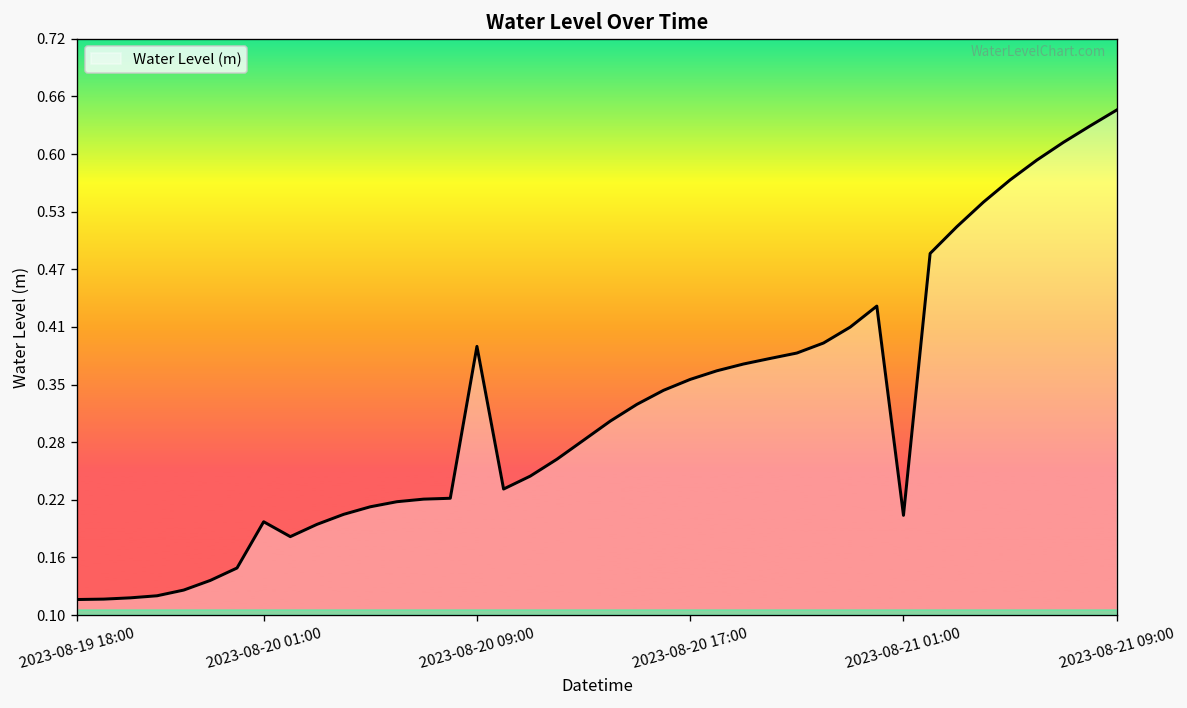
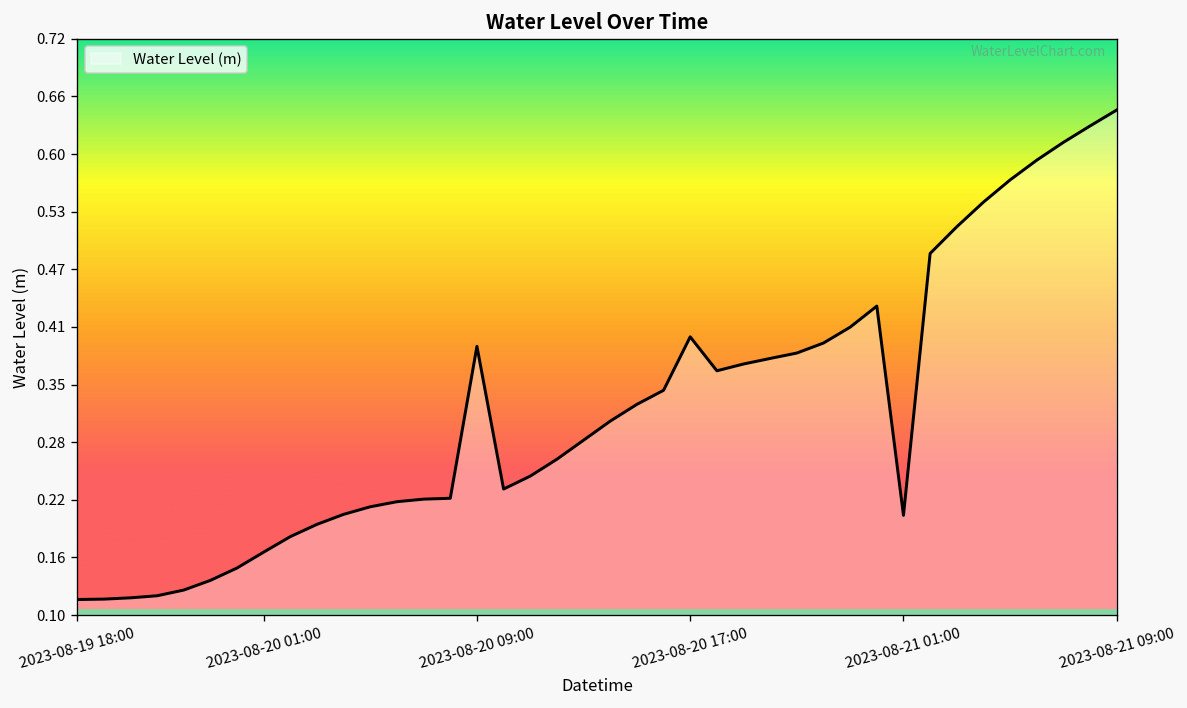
2023-08-20 01:00: 0.20 -> 0.16
2023-08-20 17:00: 0.35 -> 0.40
